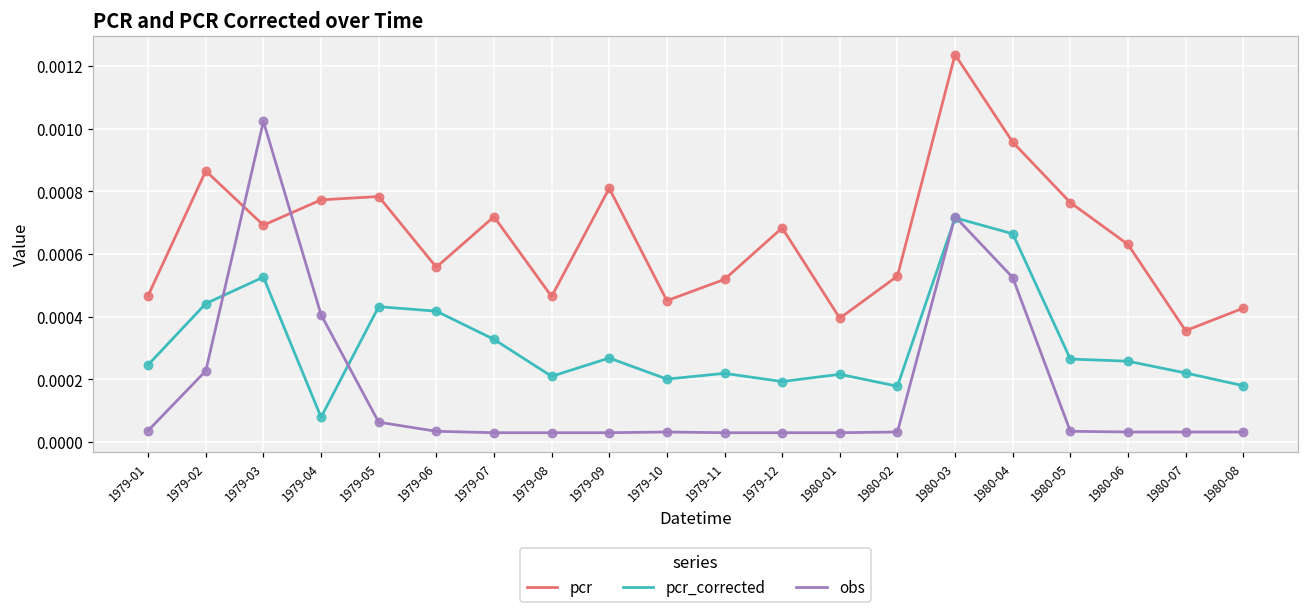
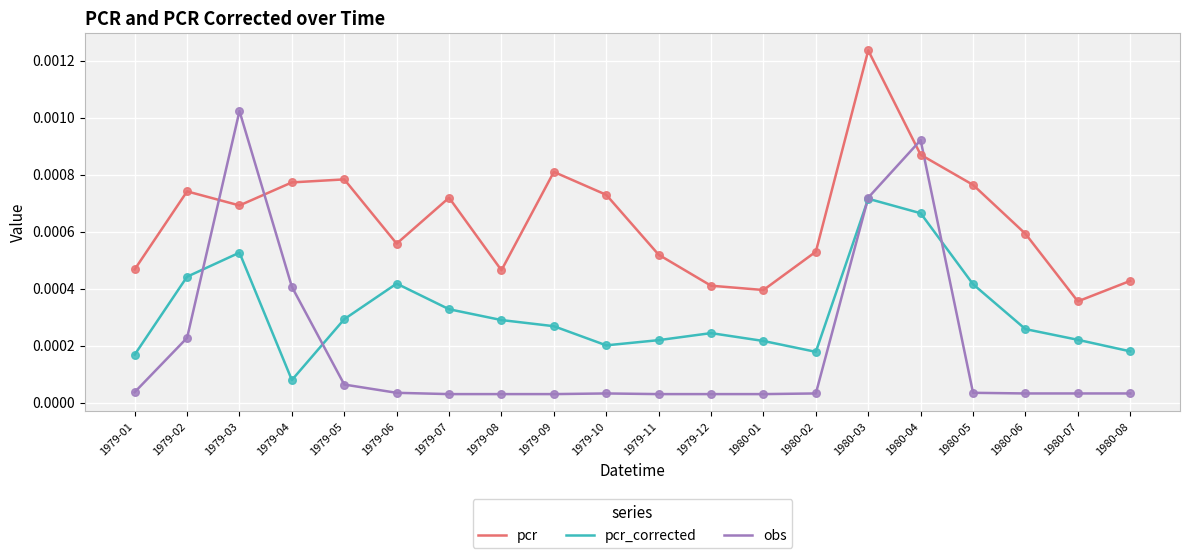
pcr_corrected, 1979-01: 0.00025 -> 0.00017
pcr, 1979-02: 0.00087 -> 0.00074
pcr_corrected, 1979-05: 0.00043 -> 0.00029
pcr_corrected, 1979-08: 0.00021 -> 0.00029
pcr, 1979-10: 0.00045 -> 0.00073
pcr, 1979-12: 0.00068 -> 0.00041
pcr_corrected, 1979-12: 0.00019 -> 0.00024
pcr, 1980-04: 0.00096 -> 0.00087
obs, 1980-04: 0.00052 -> 0.00092
pcr_corrected, 1980-05: 0.00026 -> 0.00042
pcr, 1980-06: 0.00063 -> 0.00059
